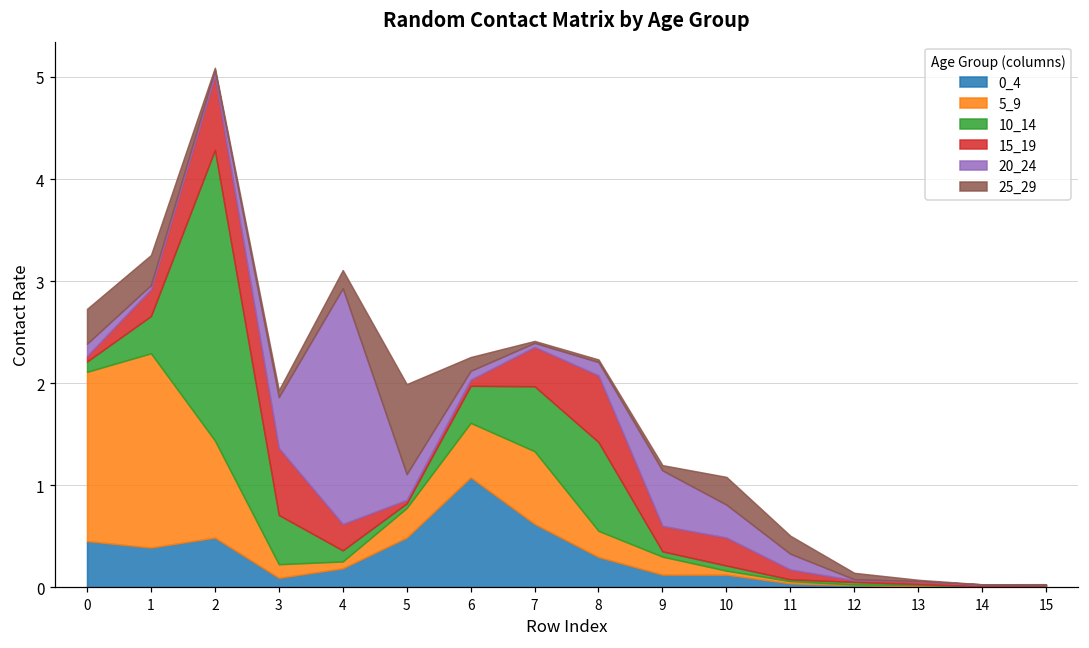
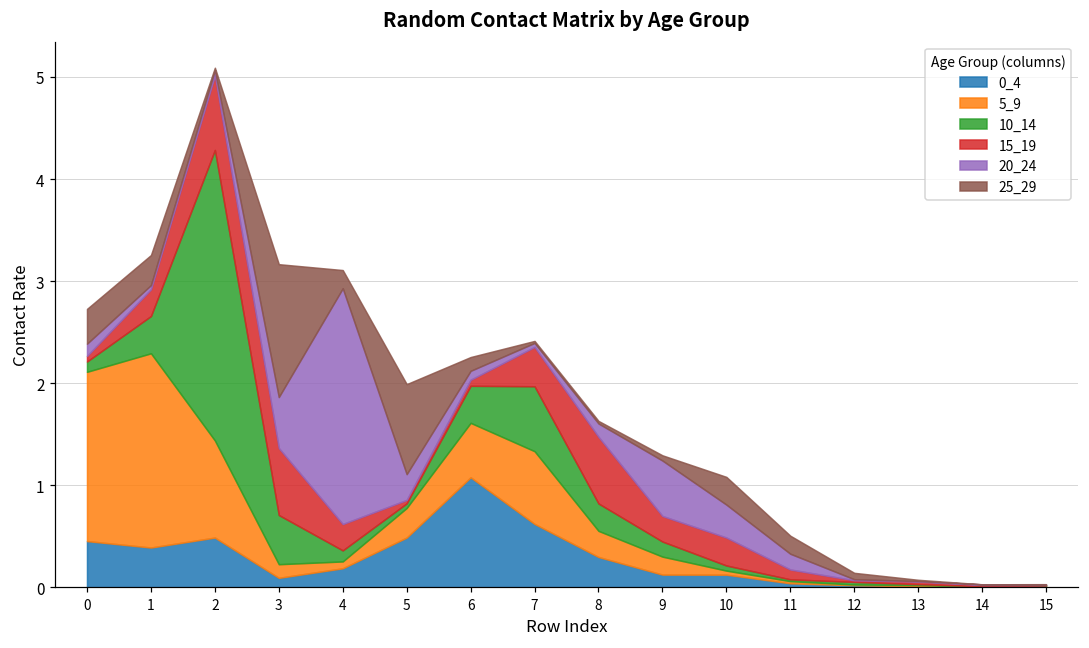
25_29, 3: 0.1 -> 1.3
10_14, 8: 0.9 -> 0.3
10_14, 9: 0.05 -> 0.15
